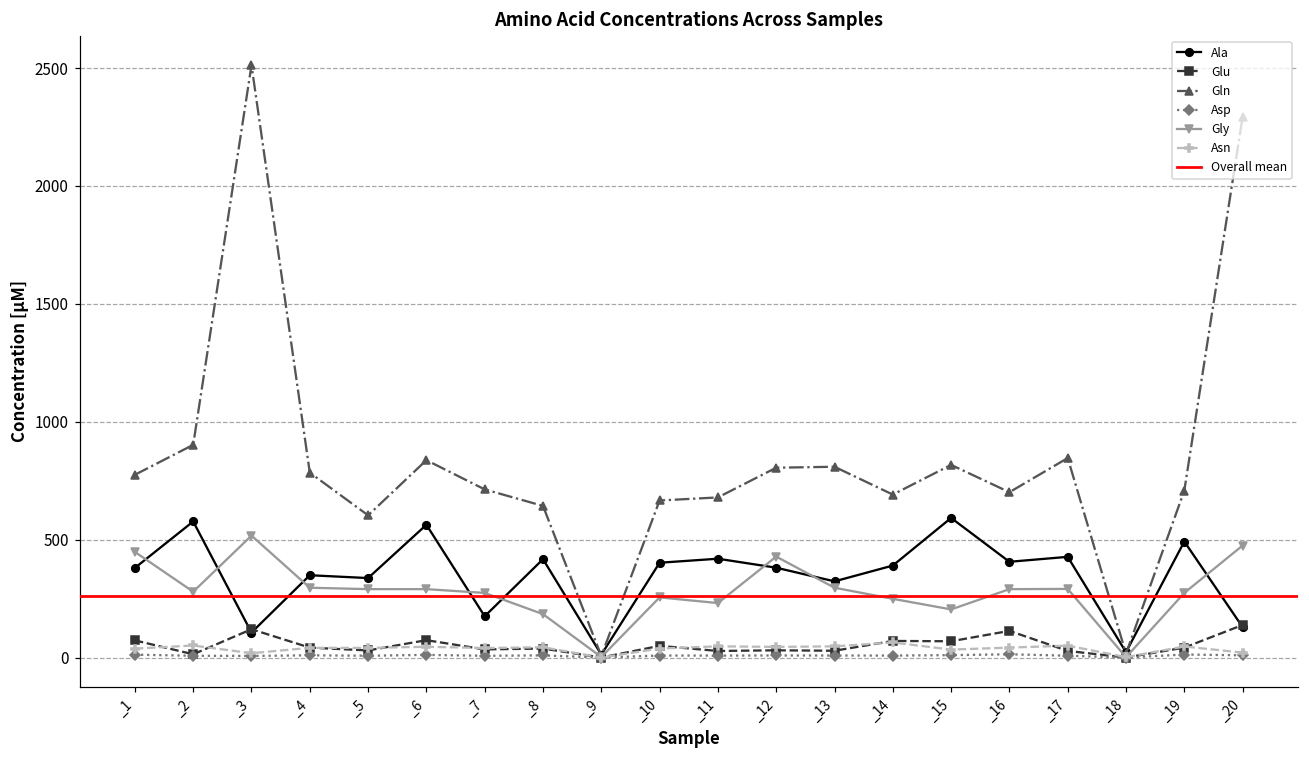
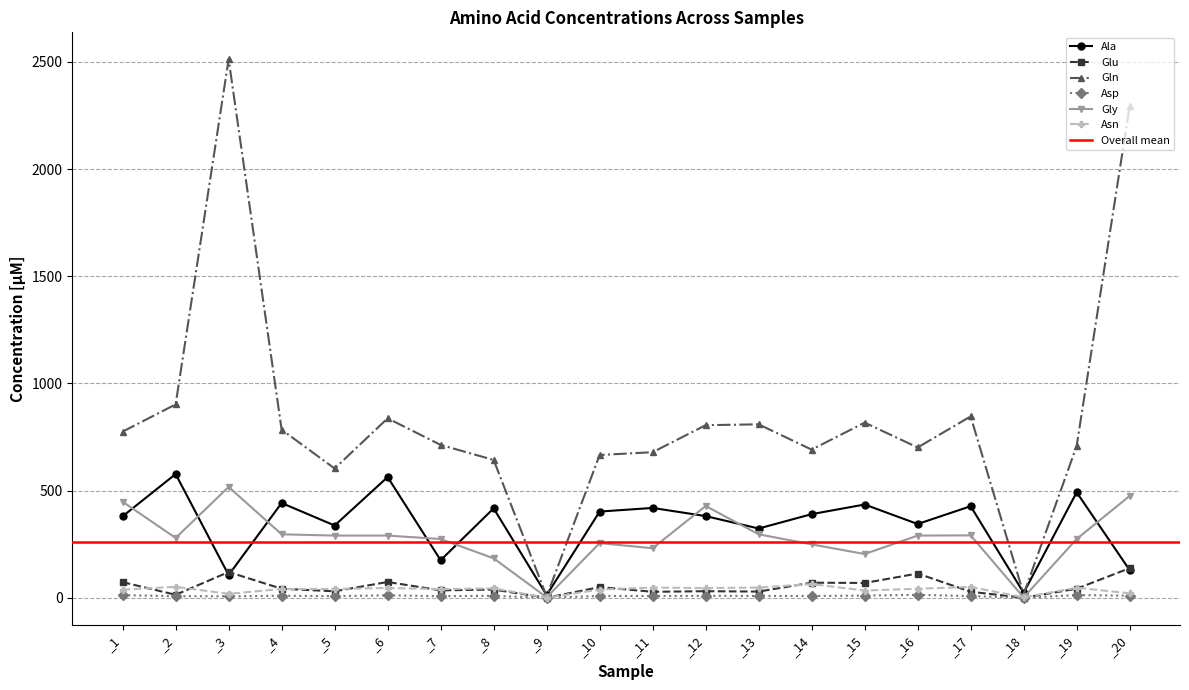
Ala, _4: 350 -> 440
Ala, _15: 590 -> 440
Ala, _16: 410 -> 340
